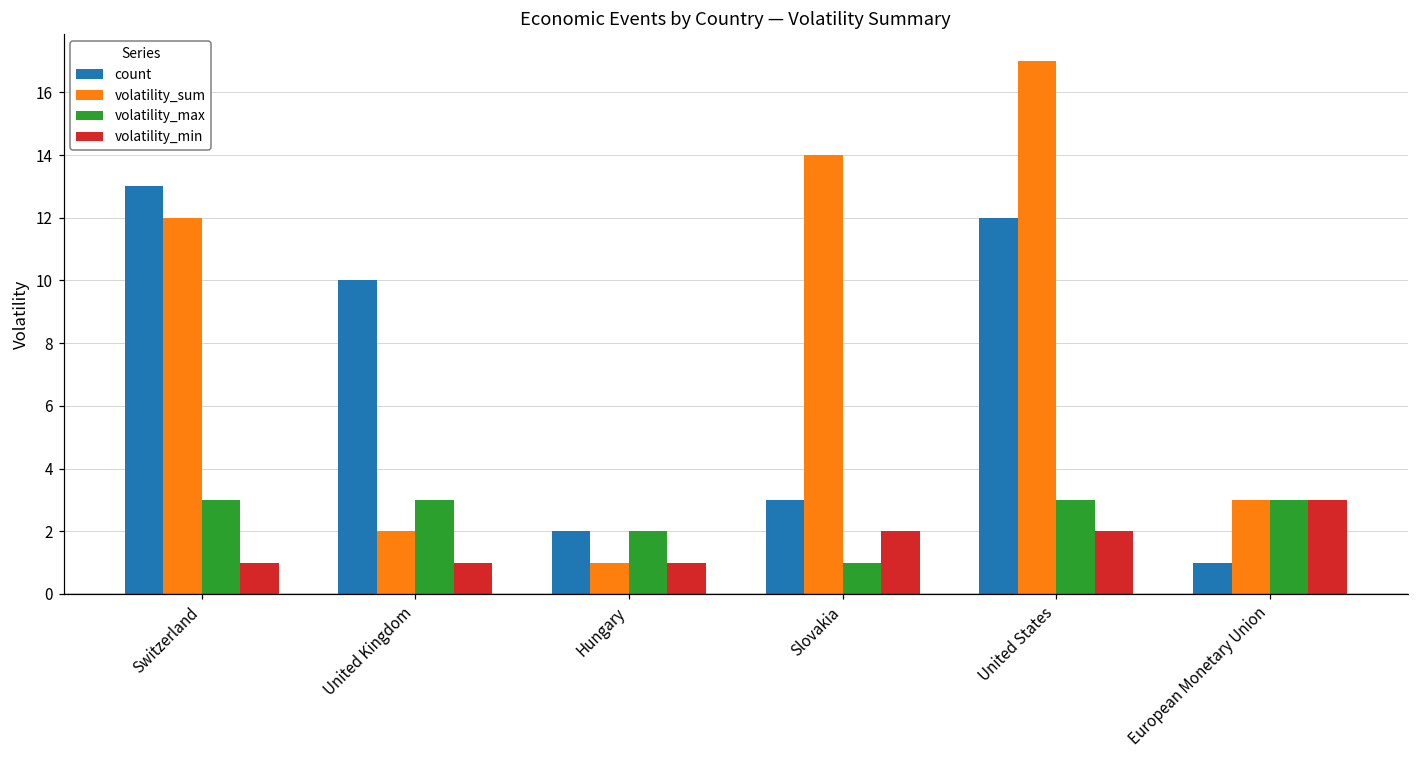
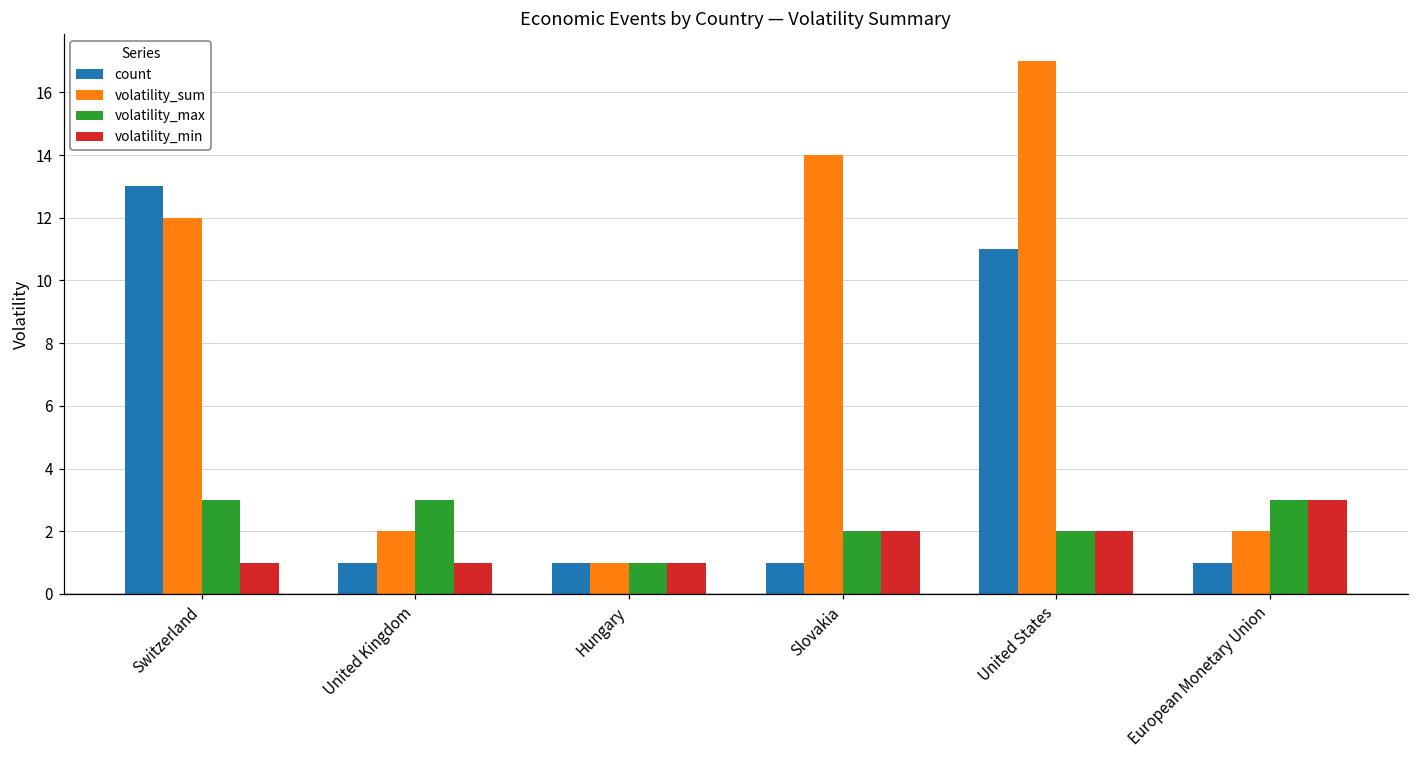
count, United Kingdom: 10 -> 1
count, Hungary: 2 -> 1
volatility_max, Hungary: 2 -> 1
count, Slovakia: 3 -> 1
volatility_max, Slovakia: 1 -> 2
count, United States: 12 -> 11
volatility_max, United States: 3 -> 2
volatility_sum, European Monetary Union: 3 -> 2
